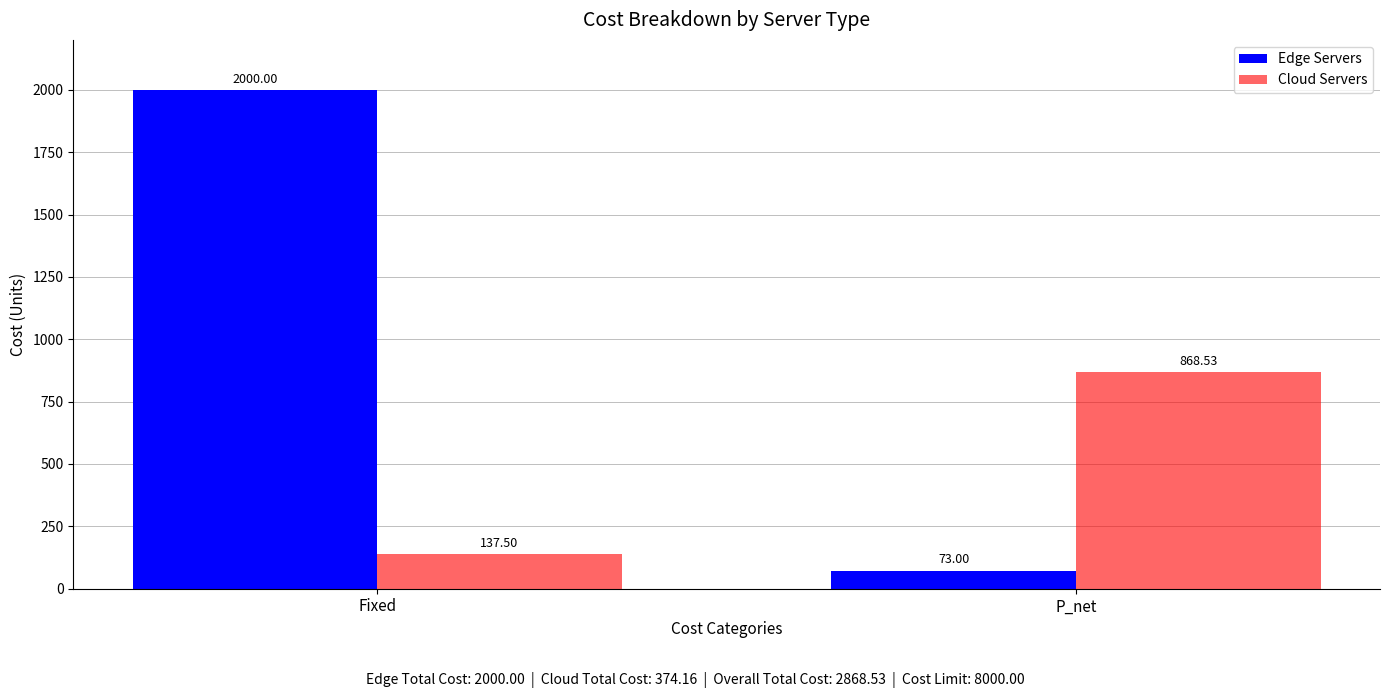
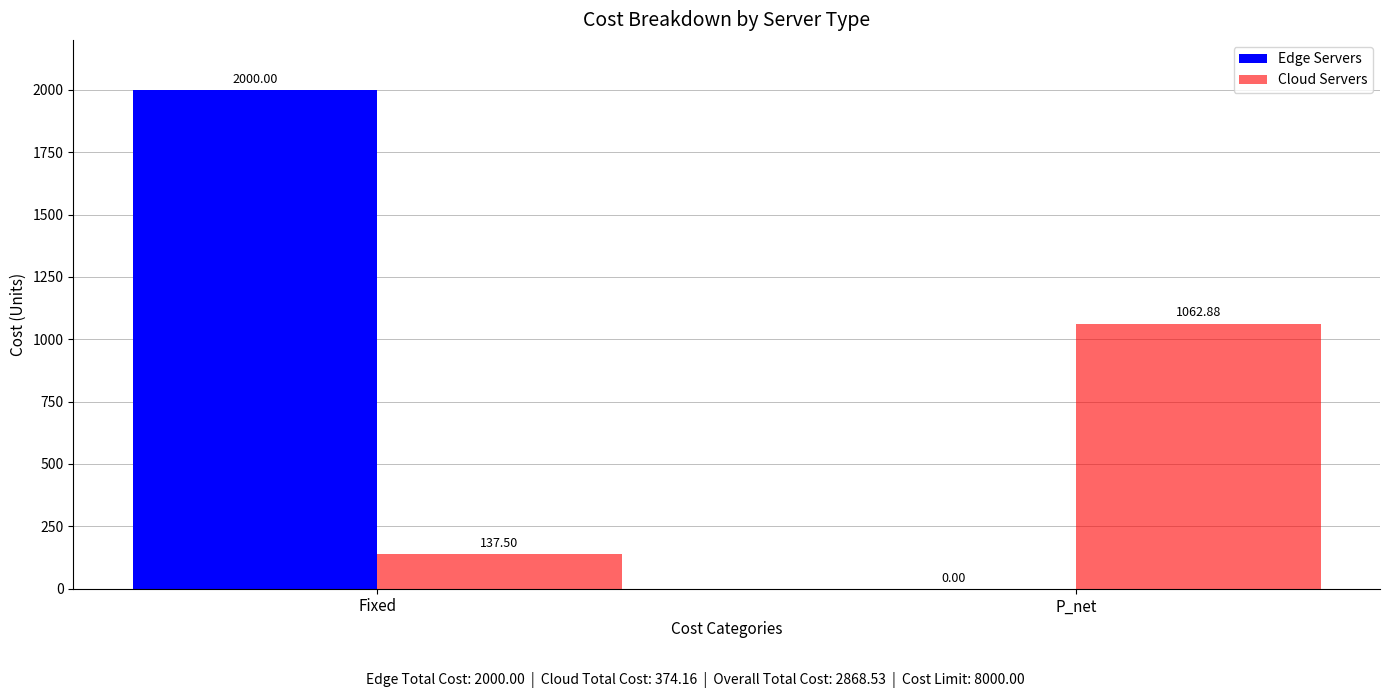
Edge Servers, P_net: 73.00 -> 0.00
Cloud Servers, P_net: 868.53 -> 1062.88
